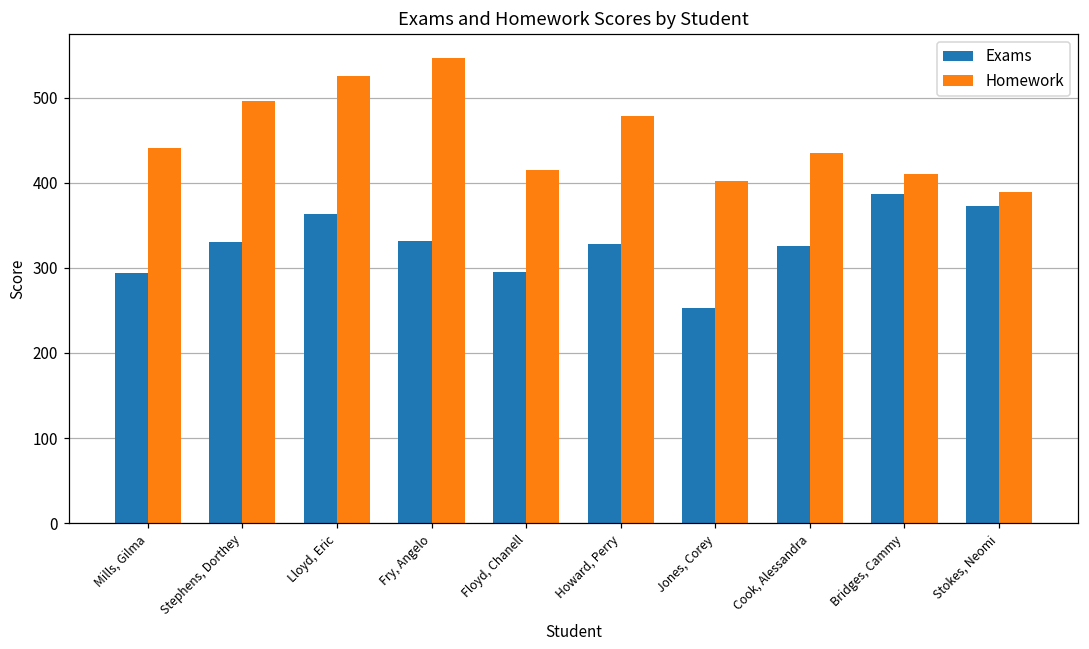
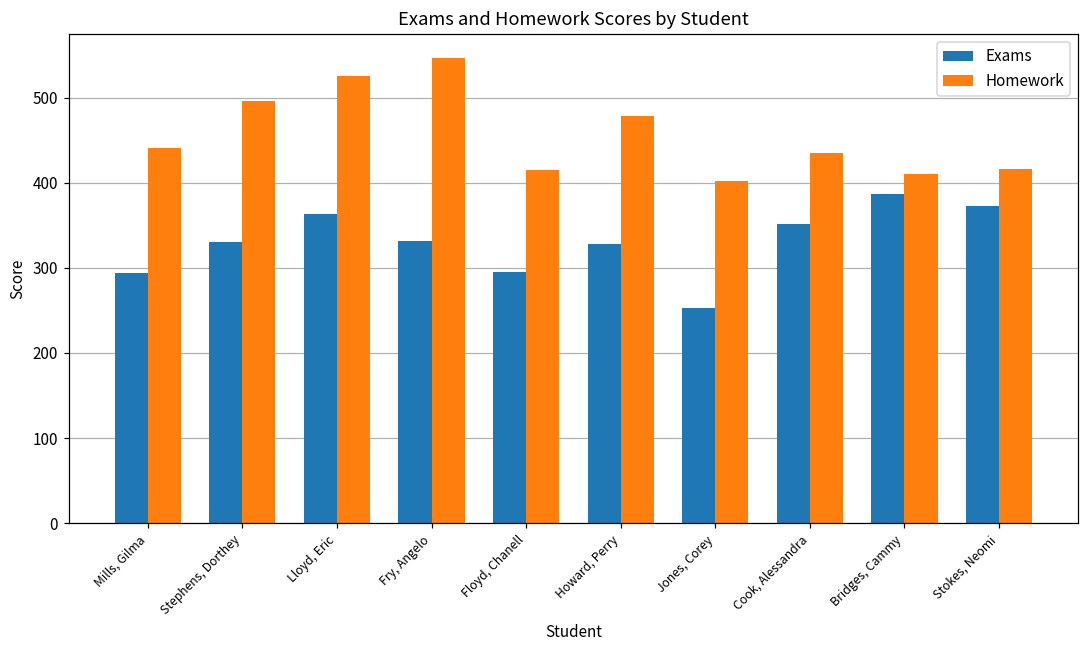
Exams, Cook, Alessandra: 330 -> 350
Homework, Stokes, Neomi: 390 -> 420
